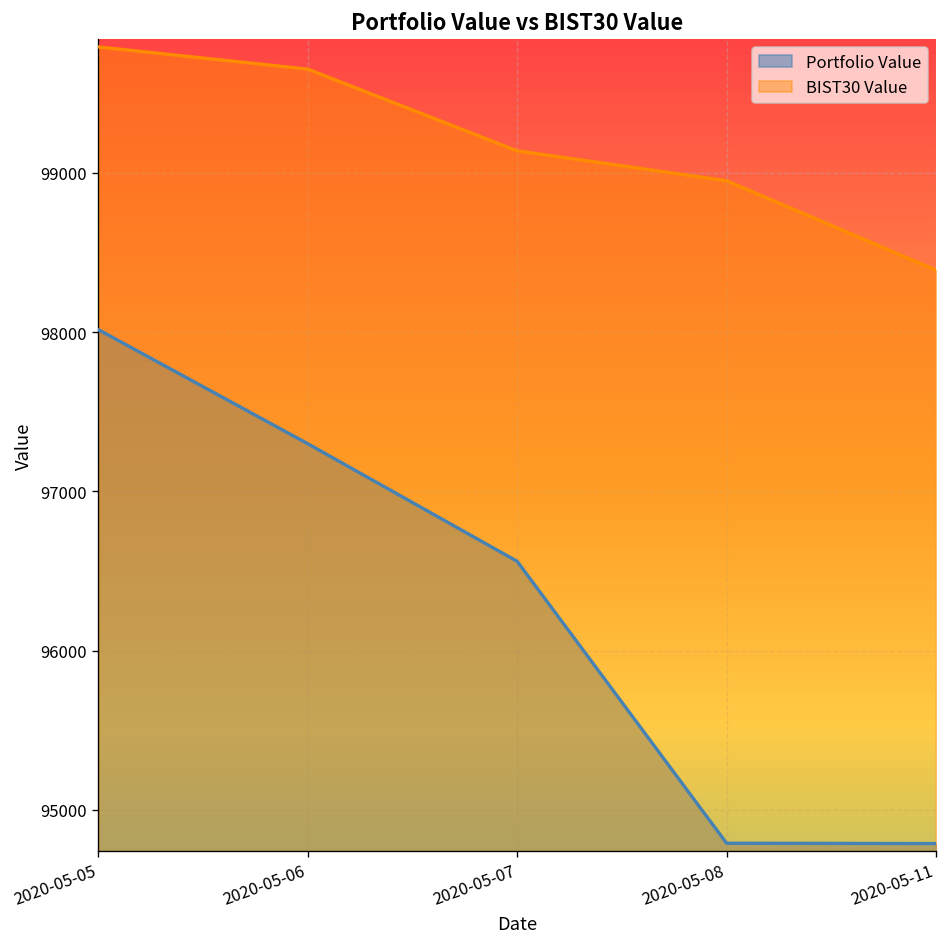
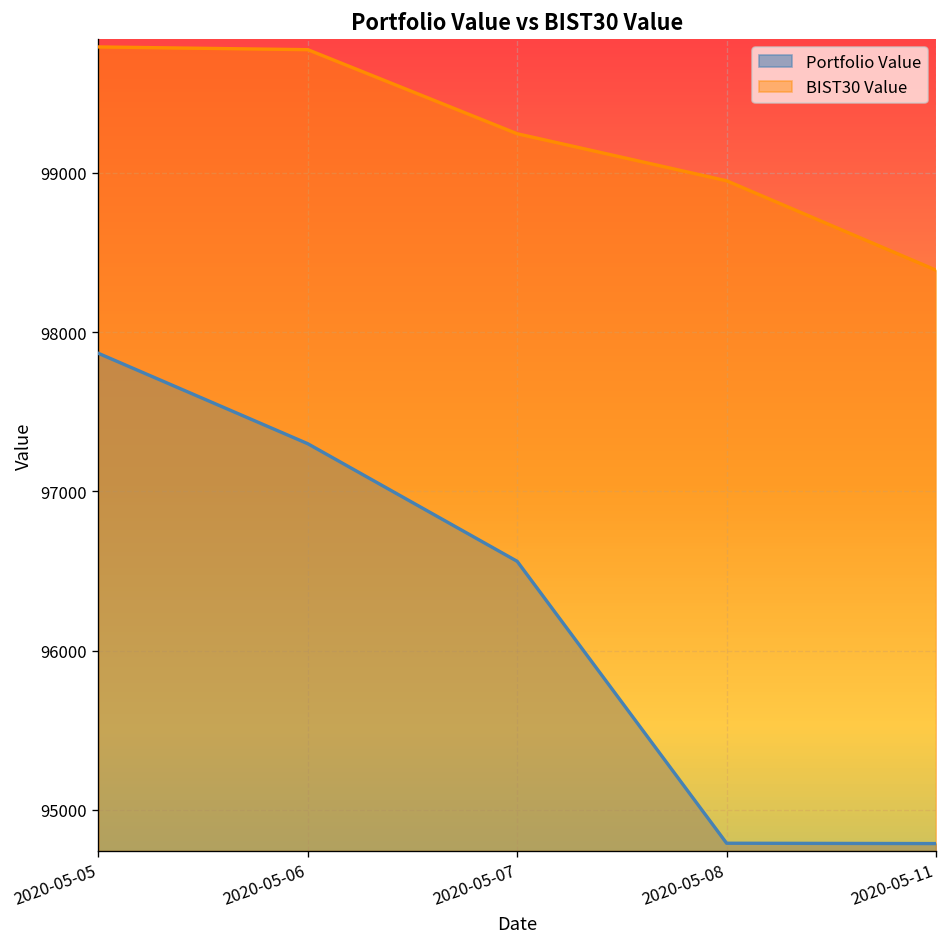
Portfolio Value, 2020-05-05: 98020 -> 97870
BIST30 Value, 2020-05-06: 99650 -> 99770
BIST30 Value, 2020-05-07: 99140 -> 99250
